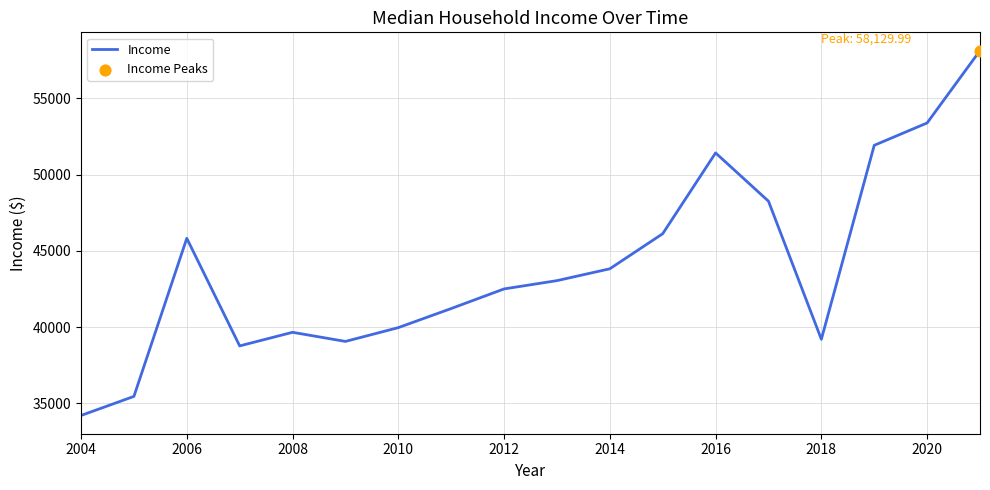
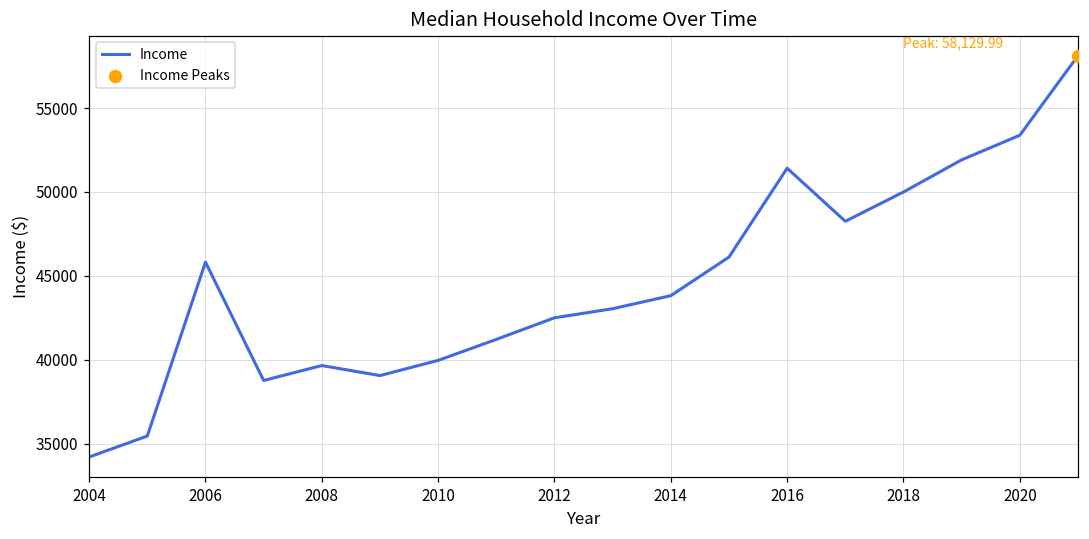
Income, 2018: 39200 -> 50000
